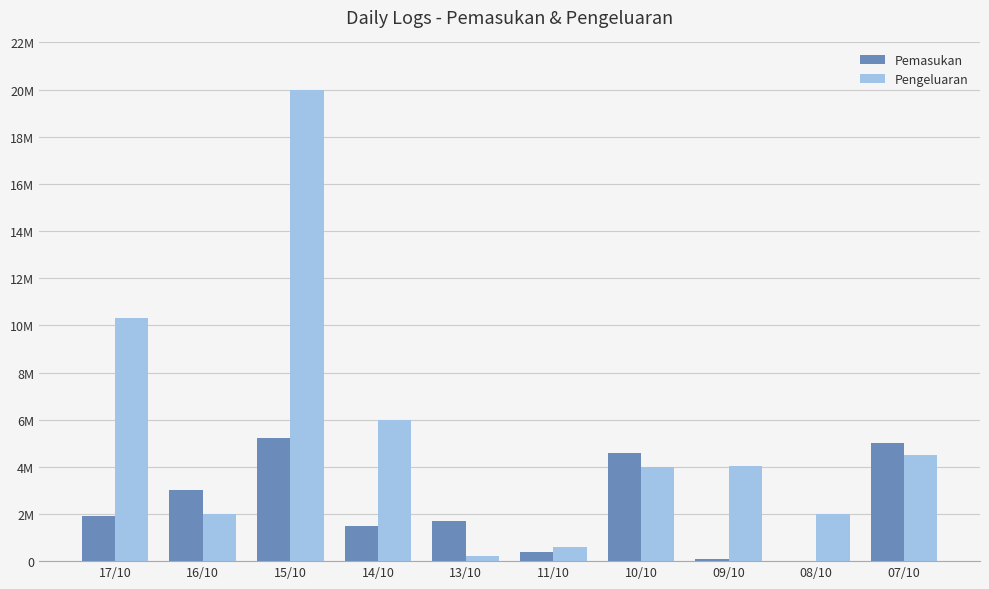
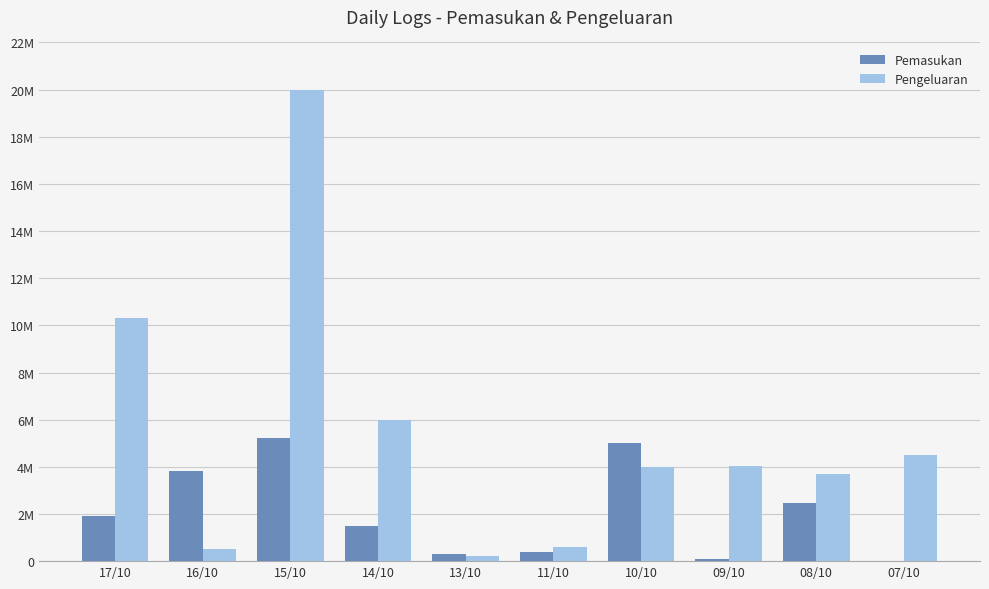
Pemasukan, 16/10: 3000000 -> 3800000
Pengeluaran, 16/10: 2000000 -> 500000
Pemasukan, 13/10: 1700000 -> 300000
Pemasukan, 10/10: 4600000 -> 5000000
Pemasukan, 08/10: 0 -> 2500000
Pengeluaran, 08/10: 2000000 -> 3700000
Pemasukan, 07/10: 5000000 -> 0
